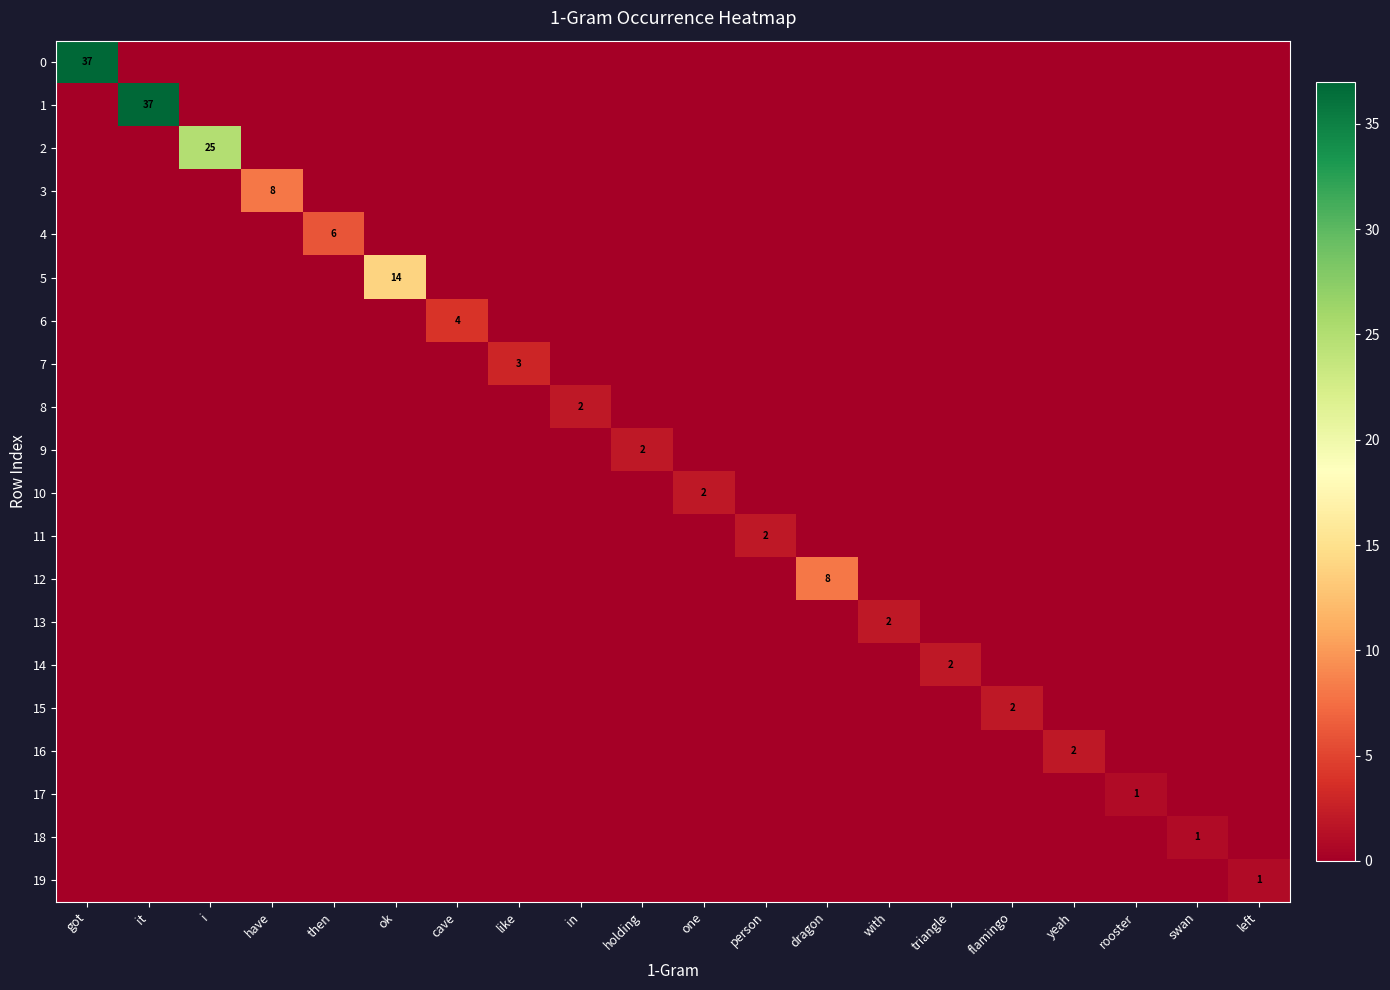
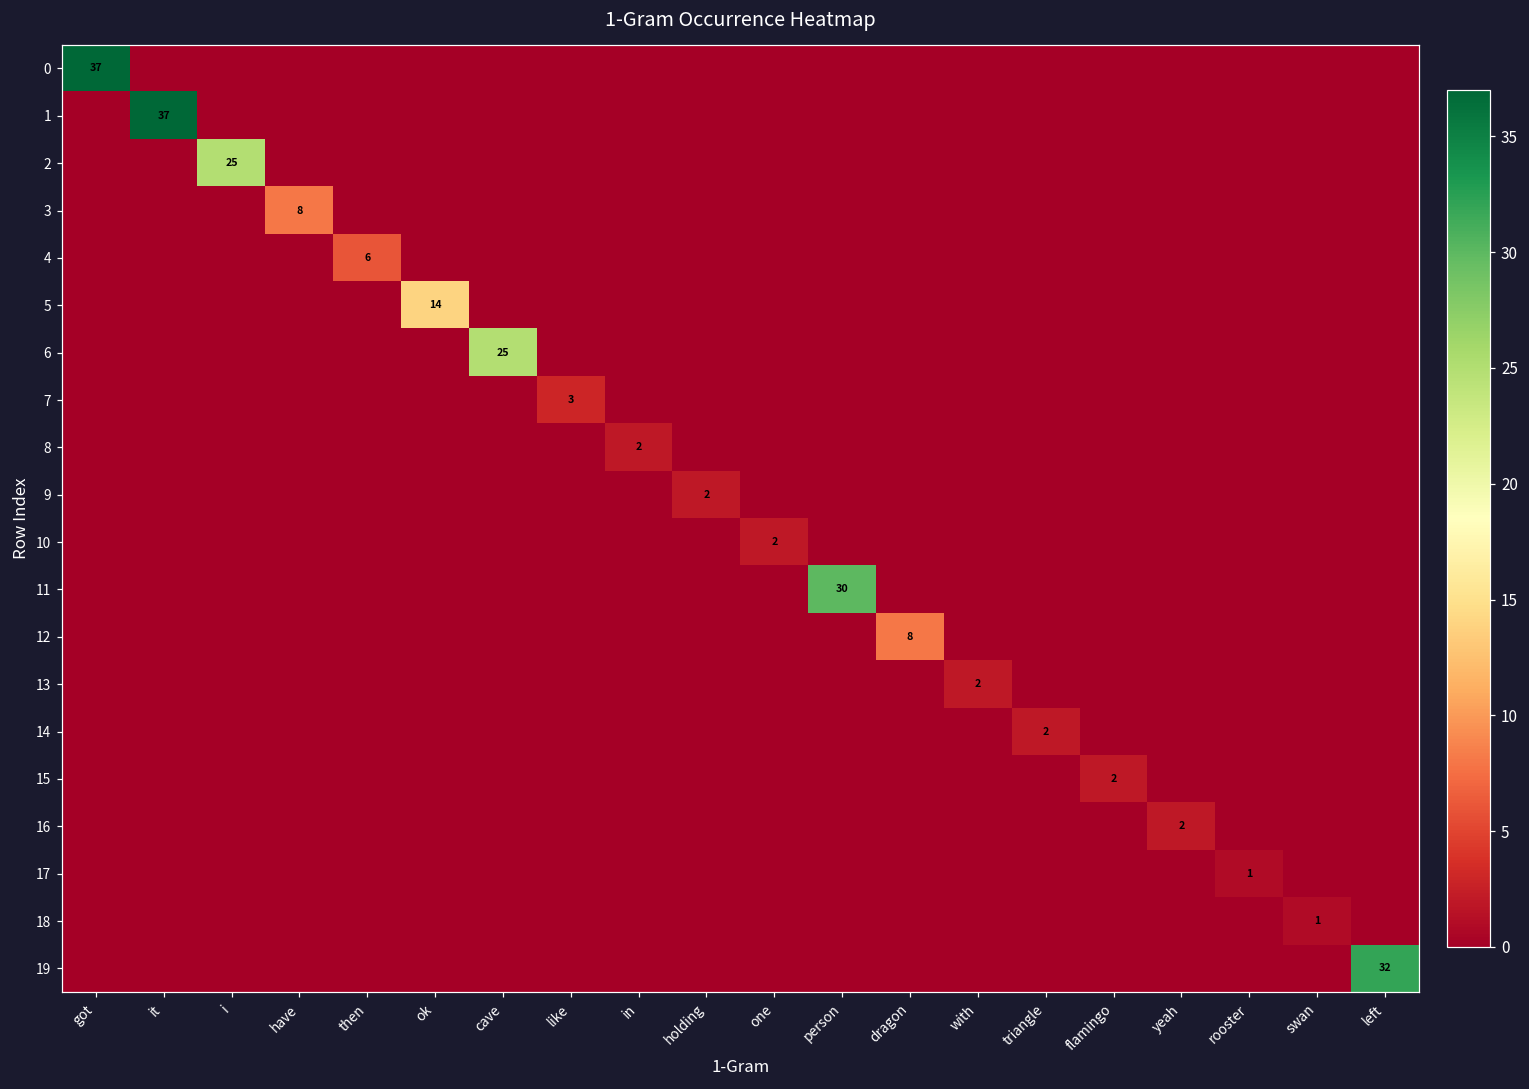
6, cave: 4 -> 25
11, person: 2 -> 30
19, left: 1 -> 32
